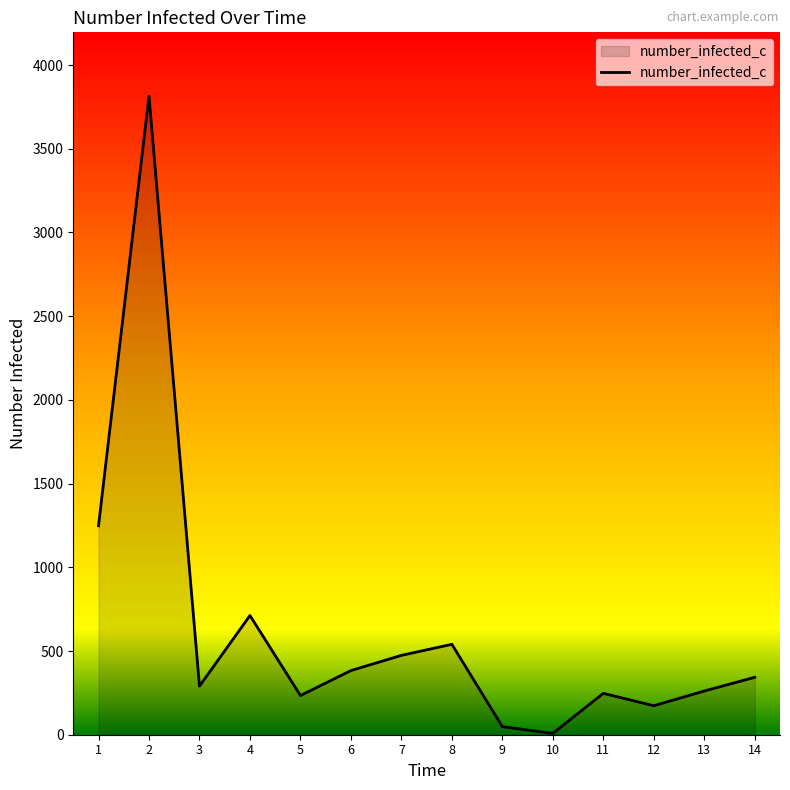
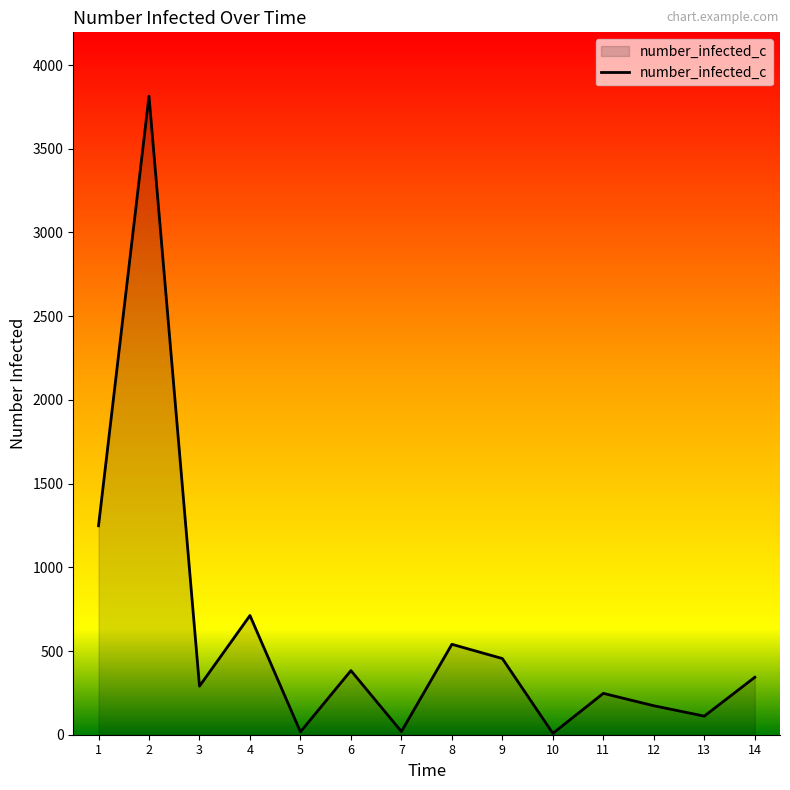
5: 230 -> 20
7: 470 -> 20
9: 50 -> 460
13: 260 -> 110
